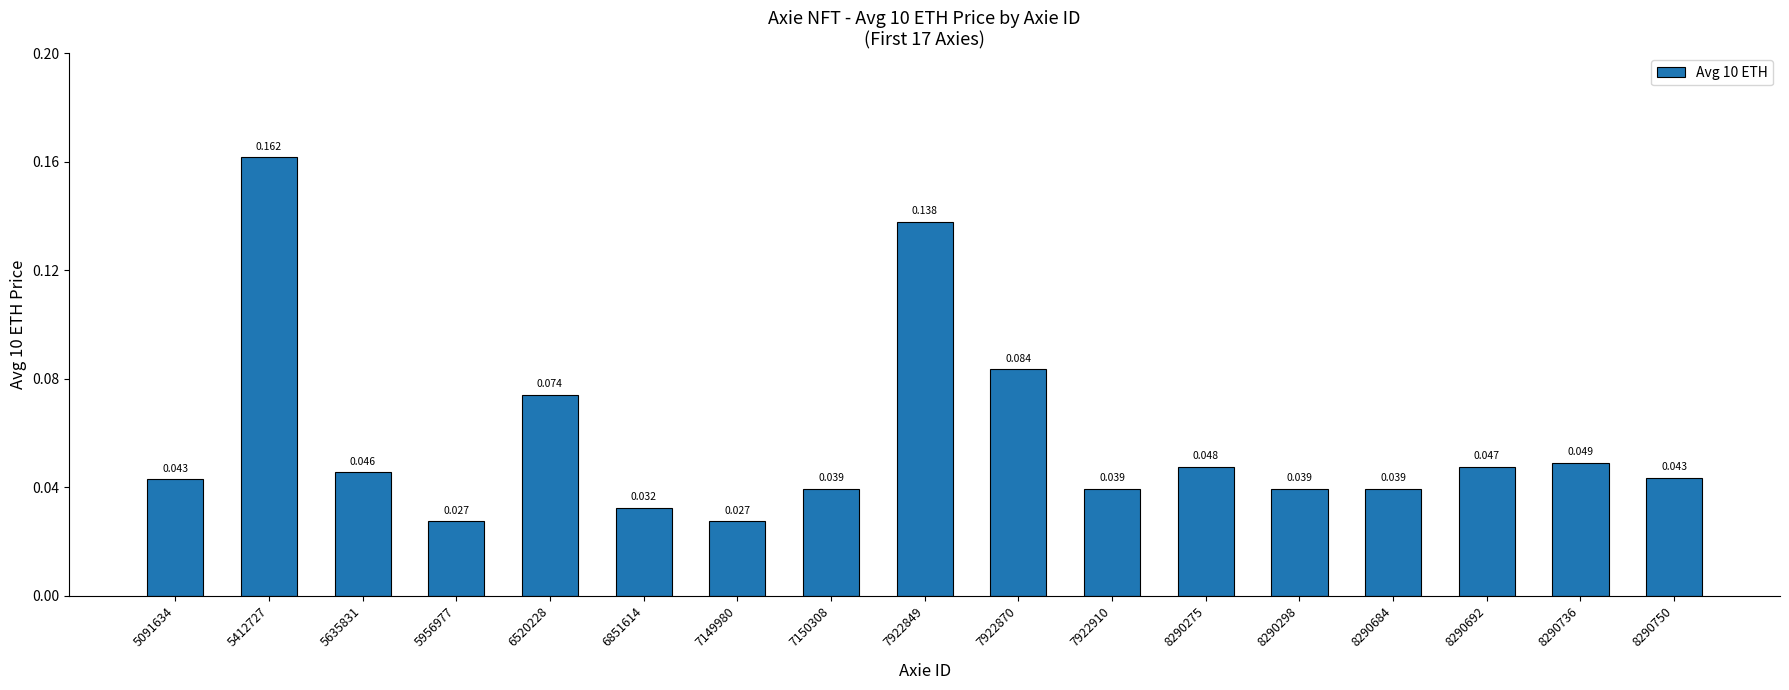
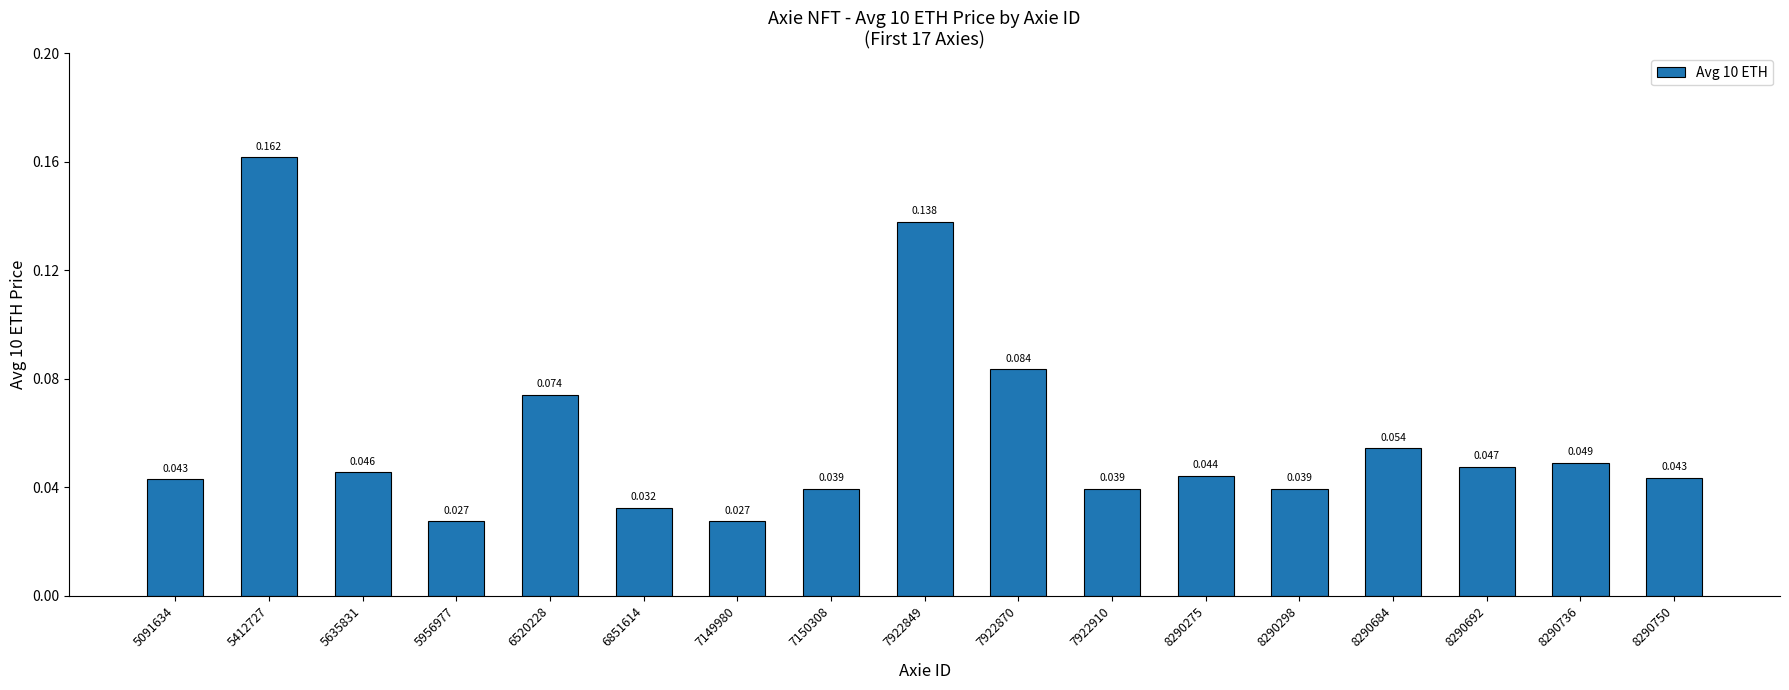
8290275: 0.048 -> 0.044
8290684: 0.039 -> 0.054
